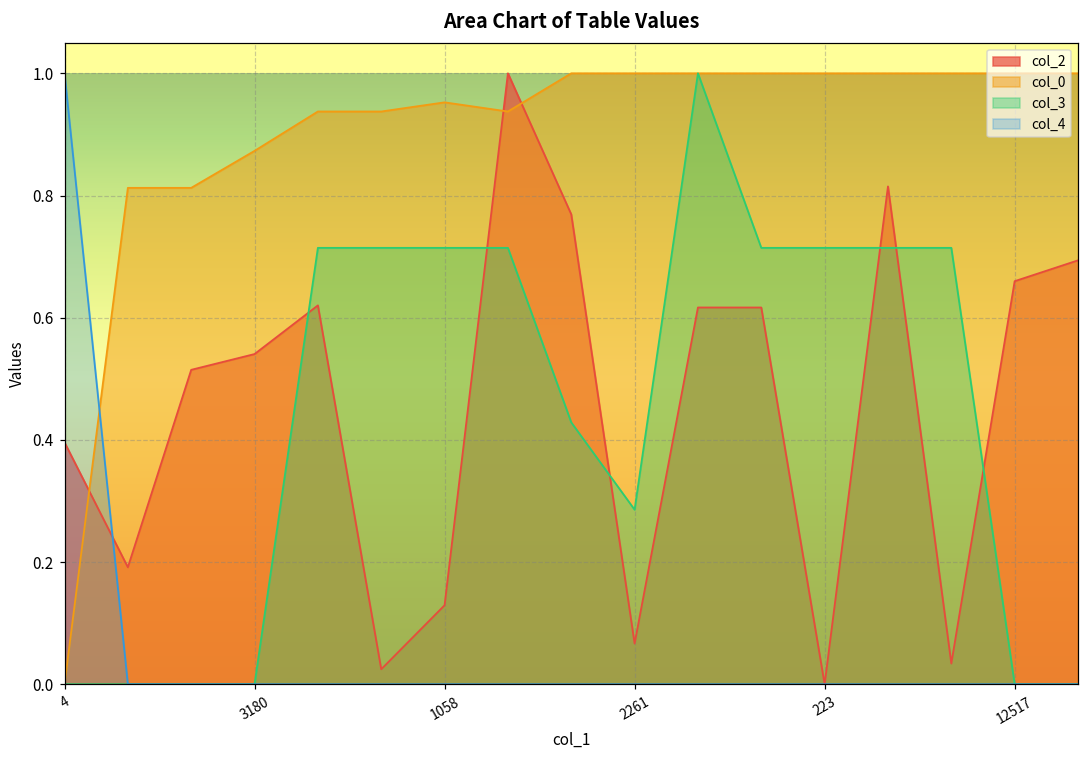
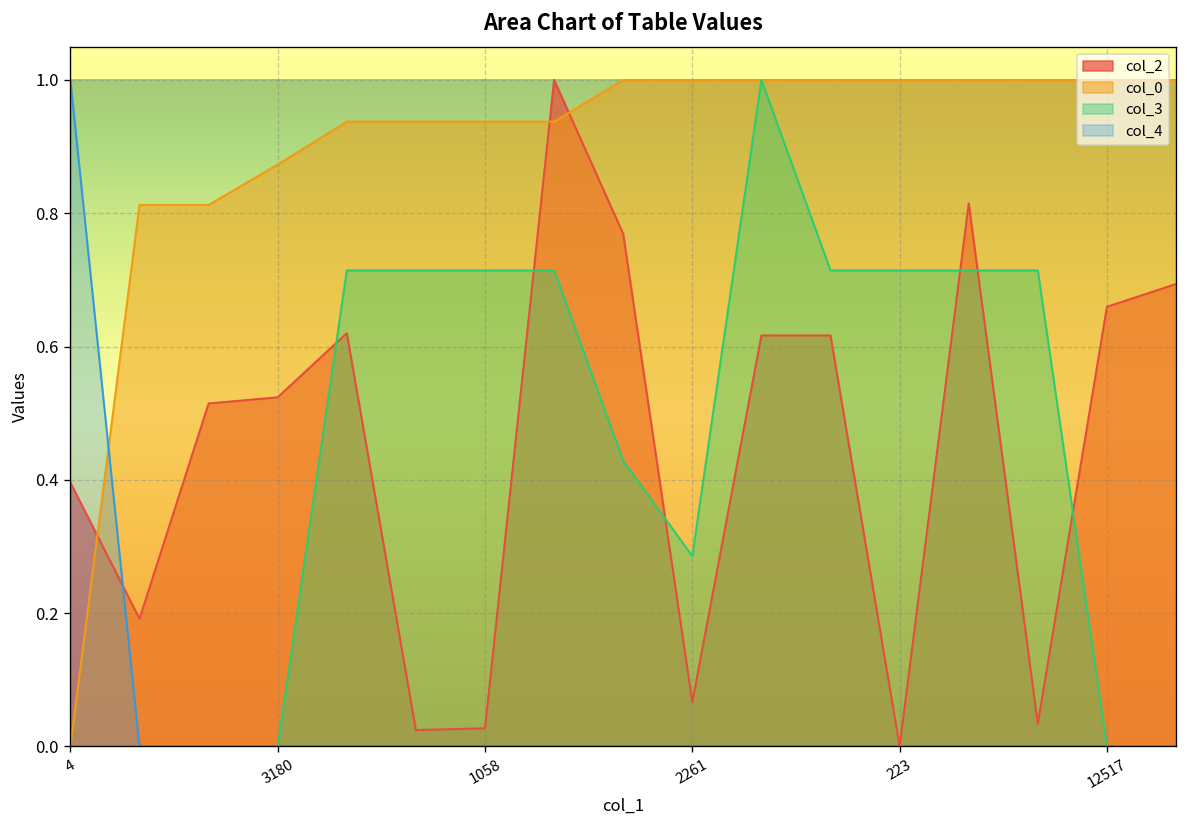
col_2, 3180: 0.54 -> 0.52
col_2, 1058: 0.13 -> 0.03
col_0, 1058: 0.95 -> 0.94
